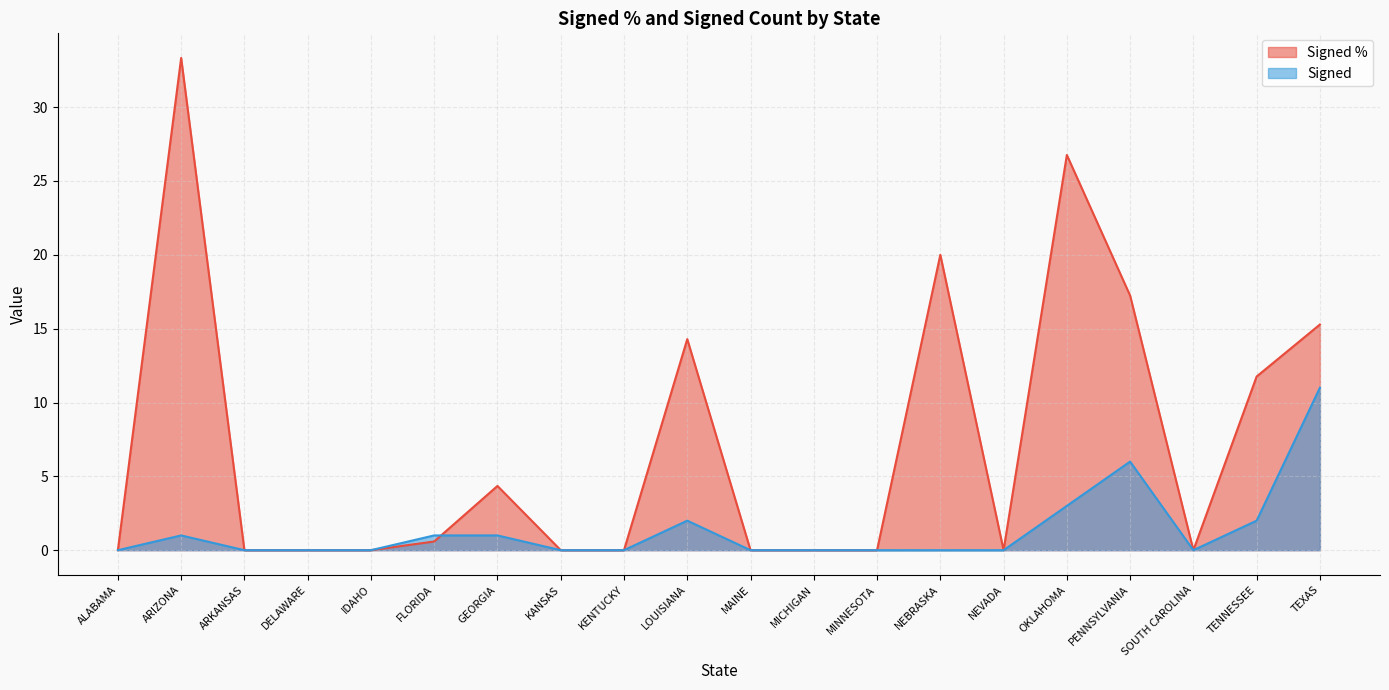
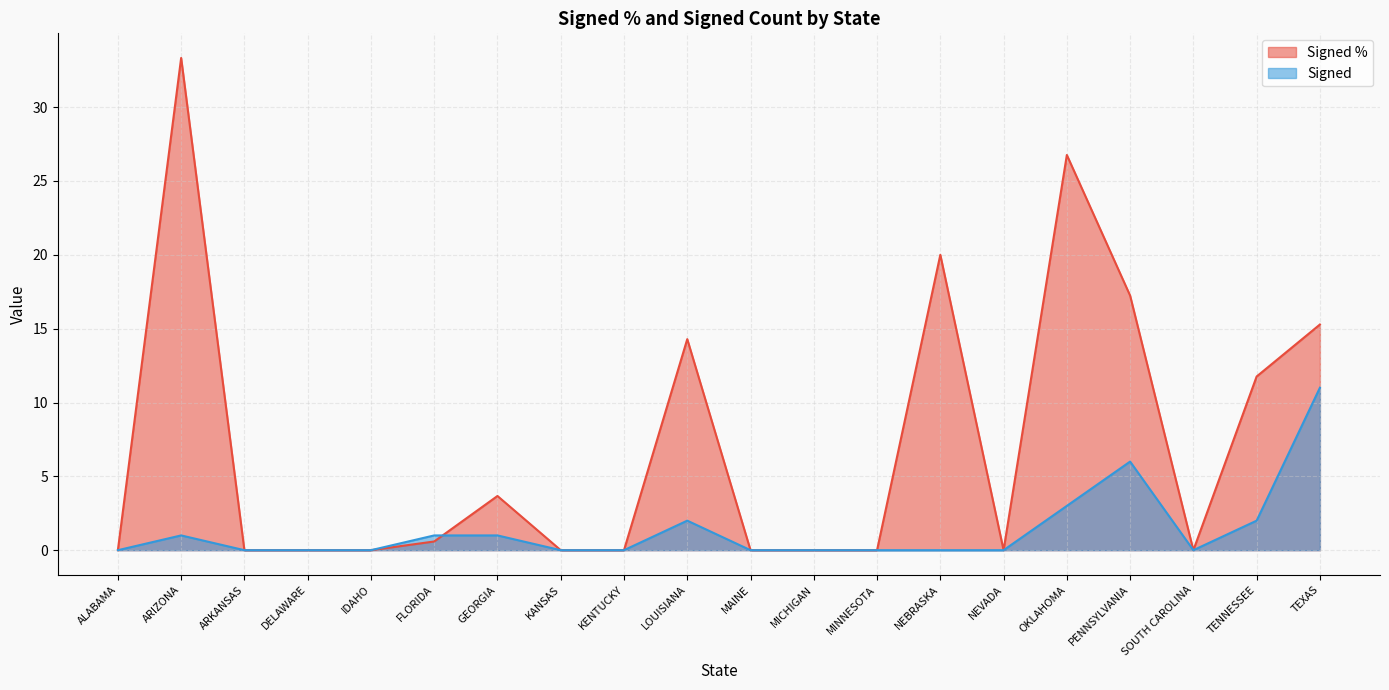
Signed %, GEORGIA: 4.4 -> 3.7
